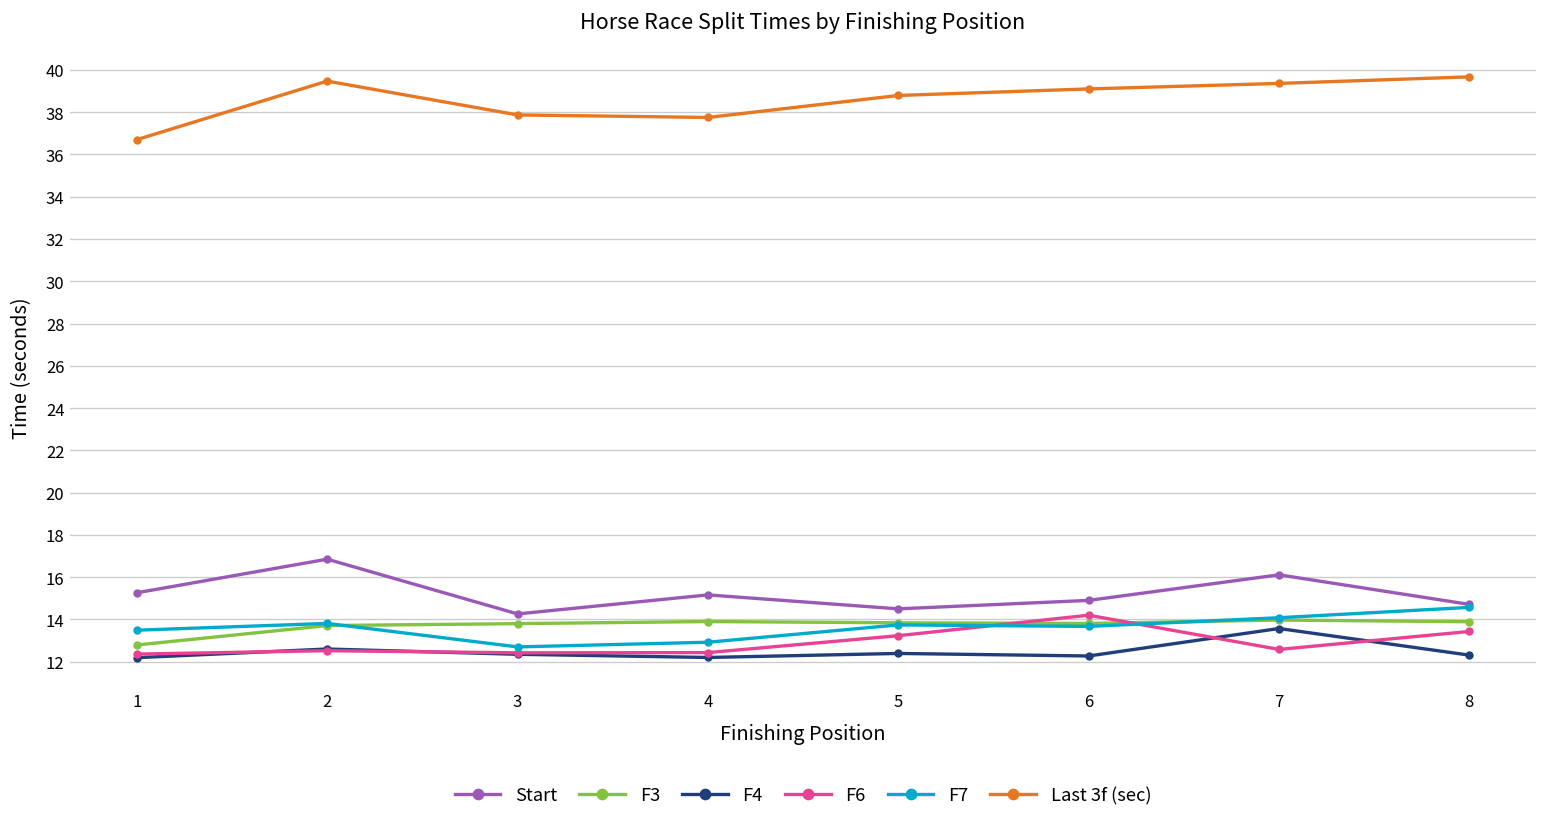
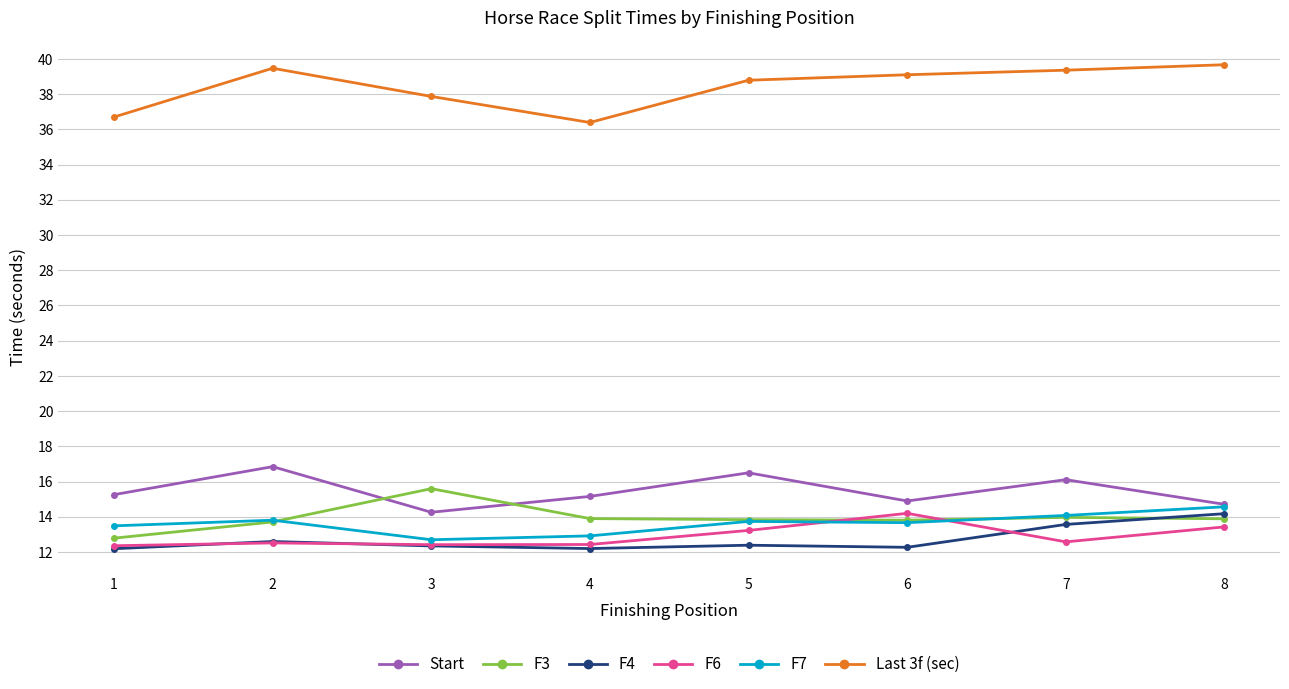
F3, 3: 13.8 -> 15.6
Last 3f (sec), 4: 37.8 -> 36.4
Start, 5: 14.5 -> 16.5
F4, 8: 12.3 -> 14.2
